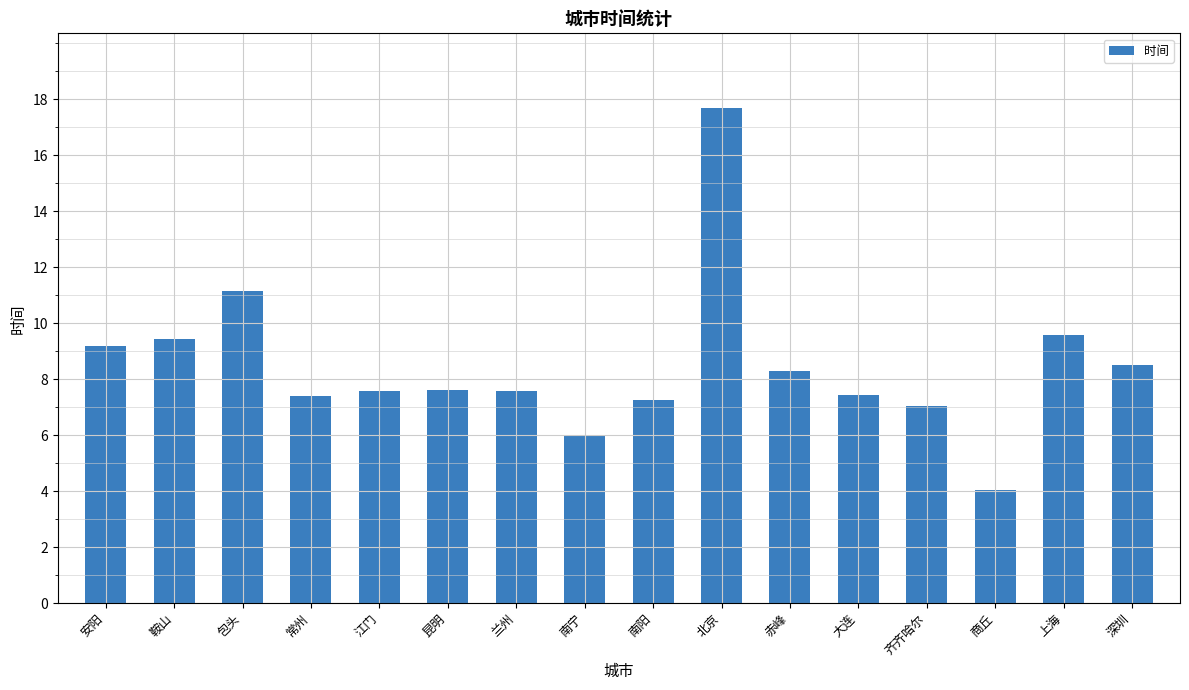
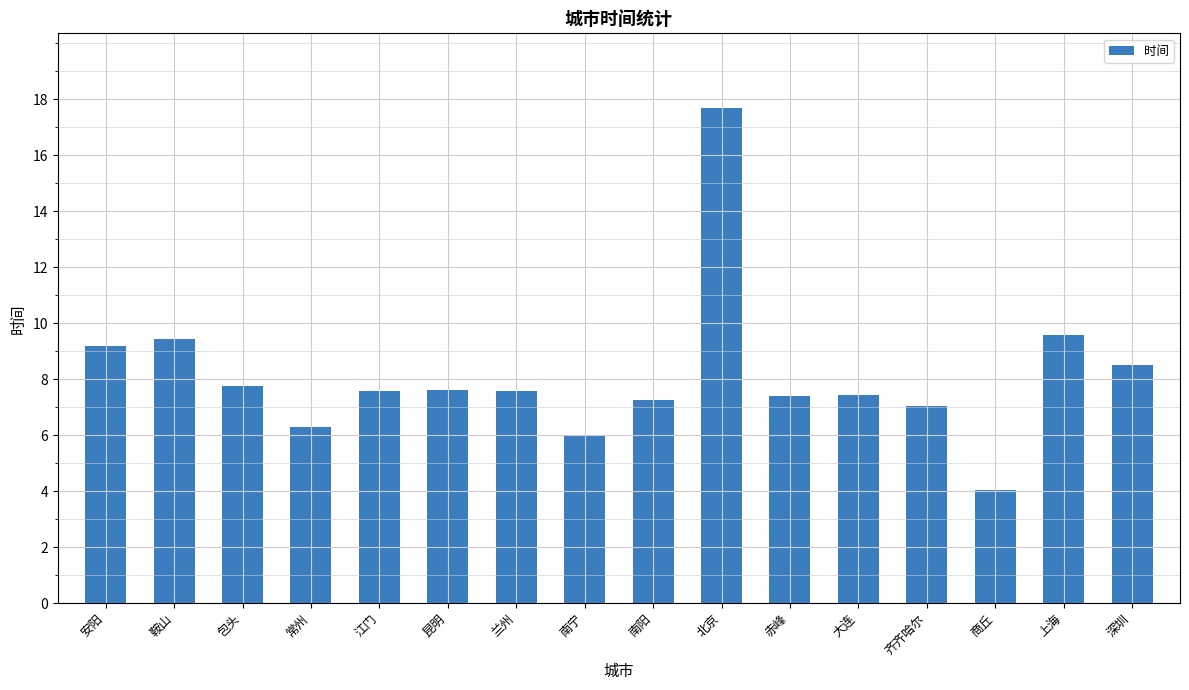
包头: 11.2 -> 7.8
常州: 7.4 -> 6.3
赤峰: 8.3 -> 7.4
